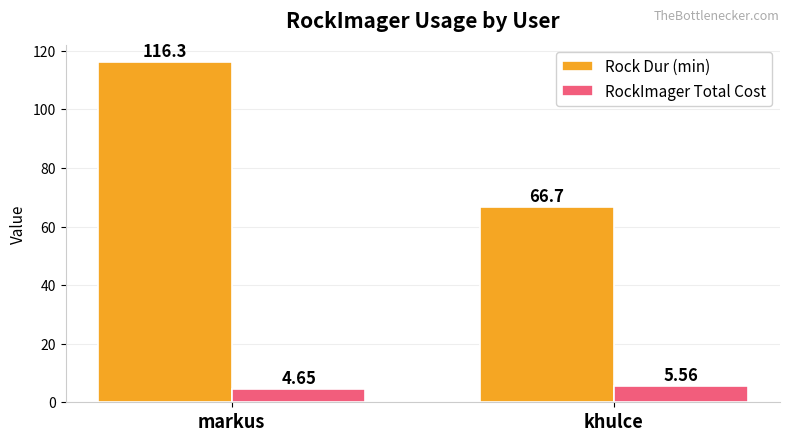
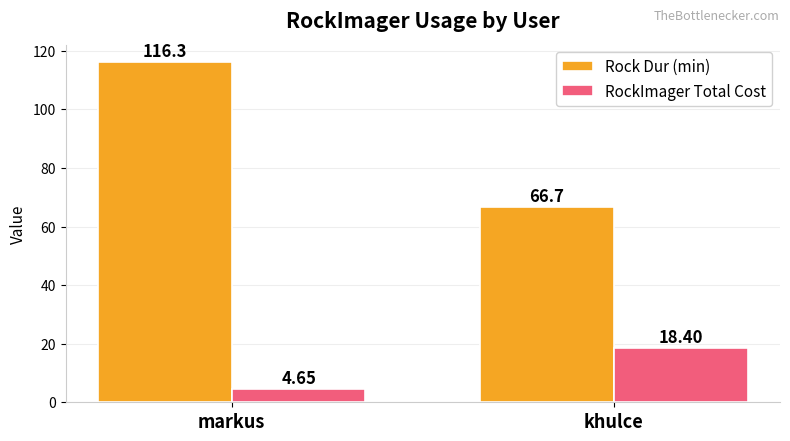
RockImager Total Cost, khulce: 5.56 -> 18.40
